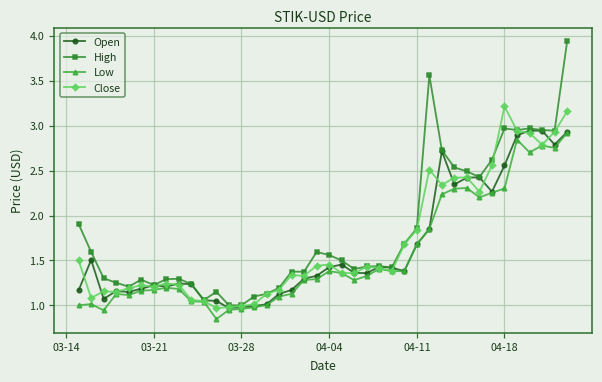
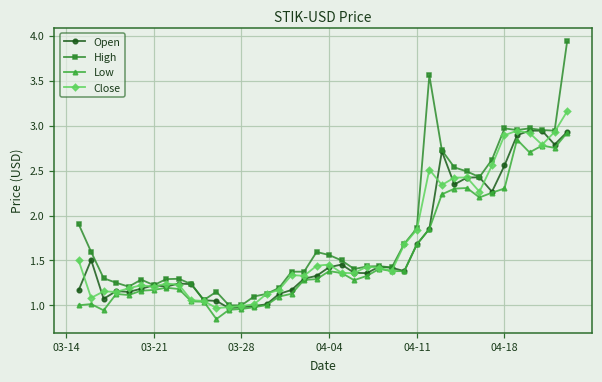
Close, 04-18: 3.2 -> 2.9
